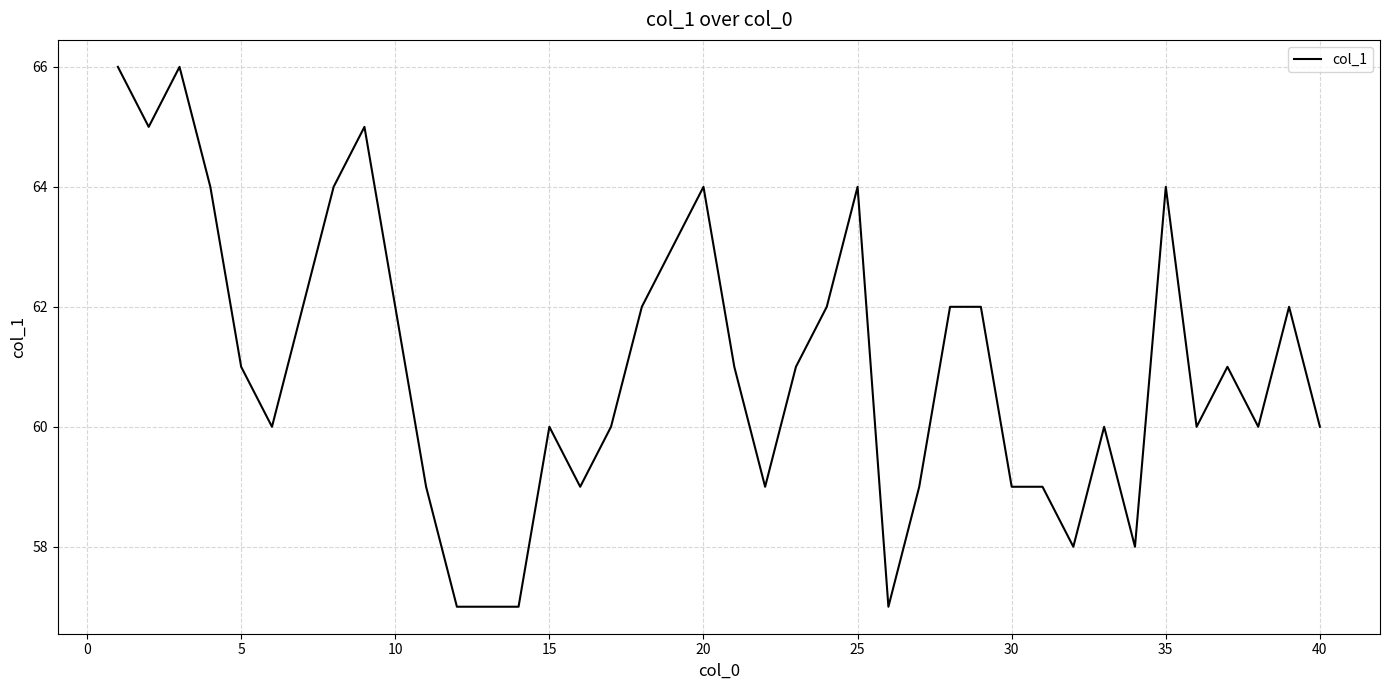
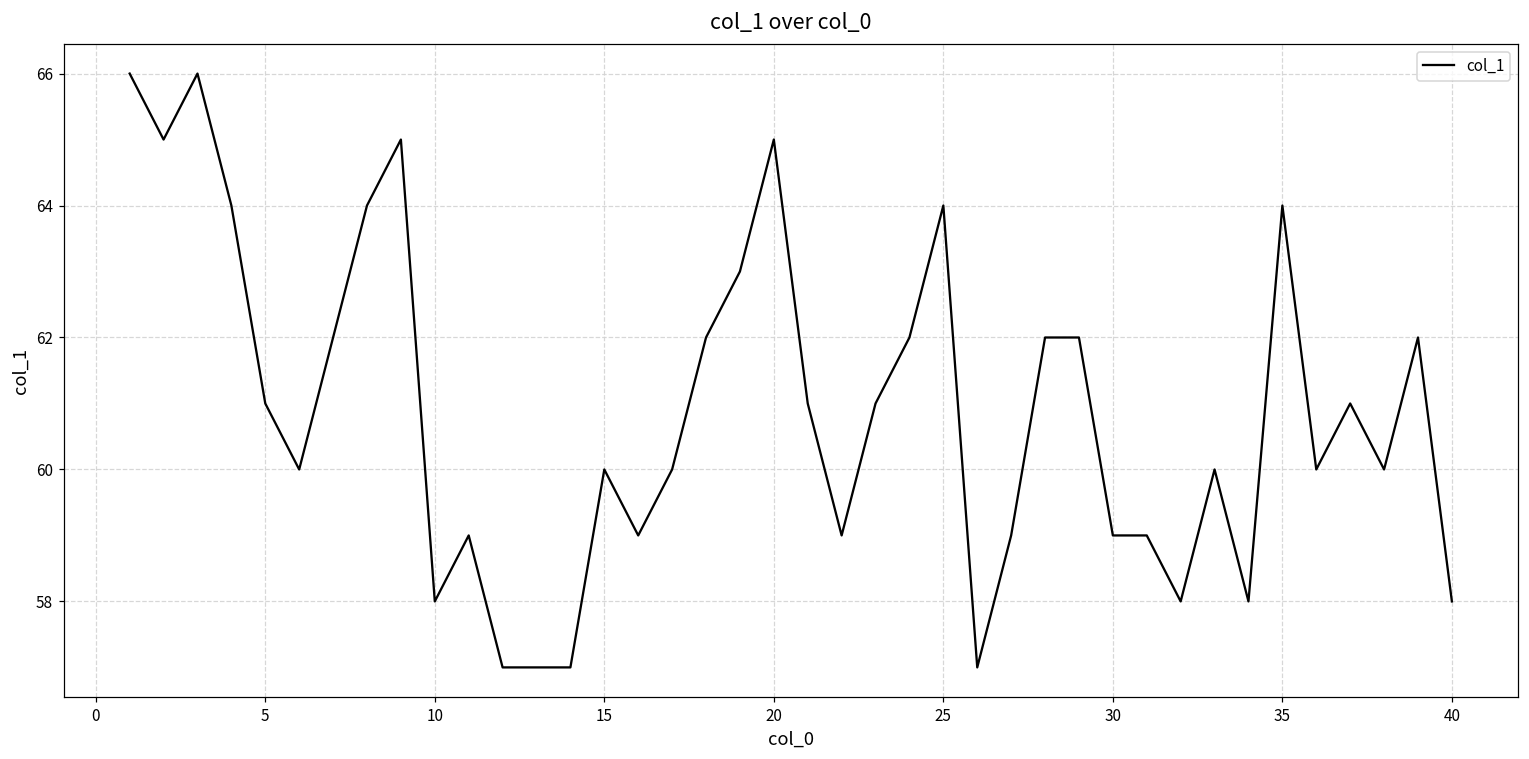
10: 62 -> 58
20: 64 -> 65
40: 60 -> 58
